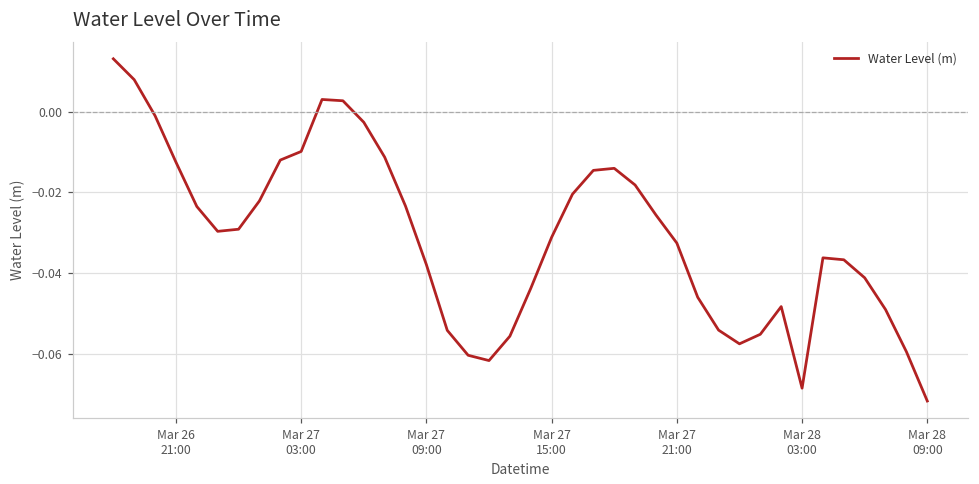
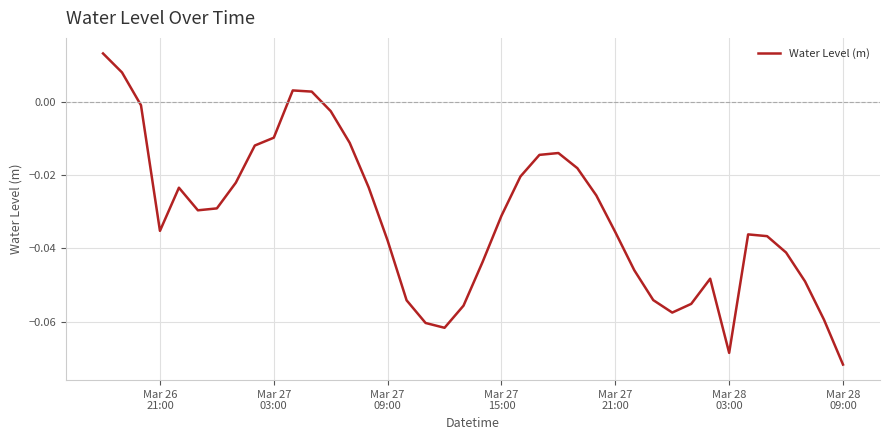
Mar 26 21:00: -0.013 -> -0.035
Mar 27 21:00: -0.033 -> -0.036
